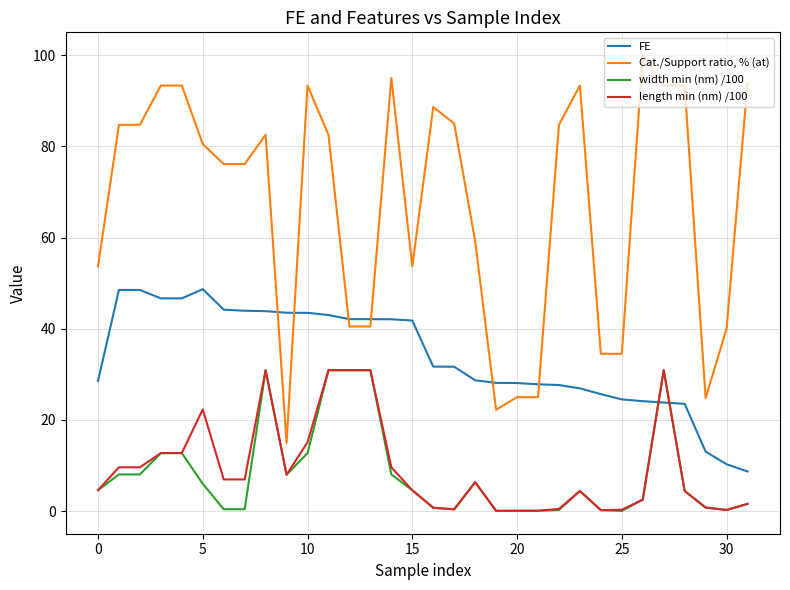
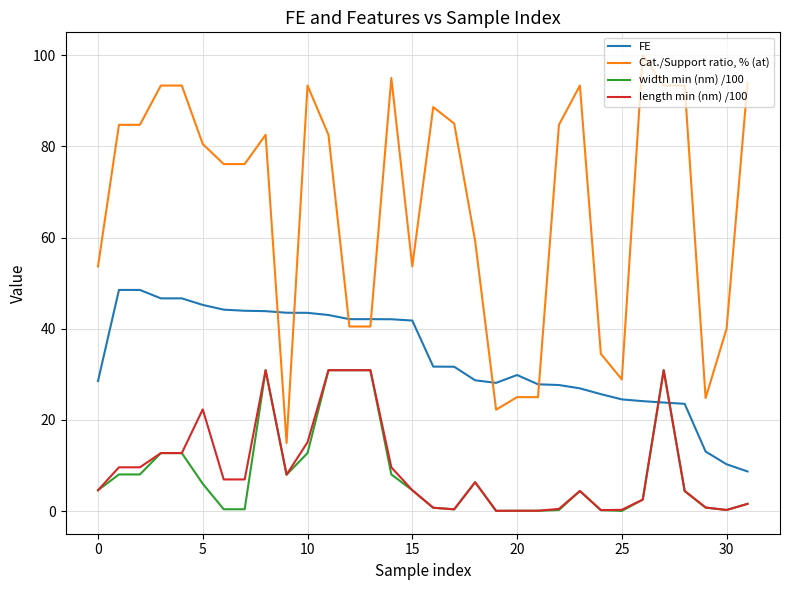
FE, 5: 49 -> 45
FE, 20: 28 -> 30
Cat./Support ratio, % (at), 25: 35 -> 29
